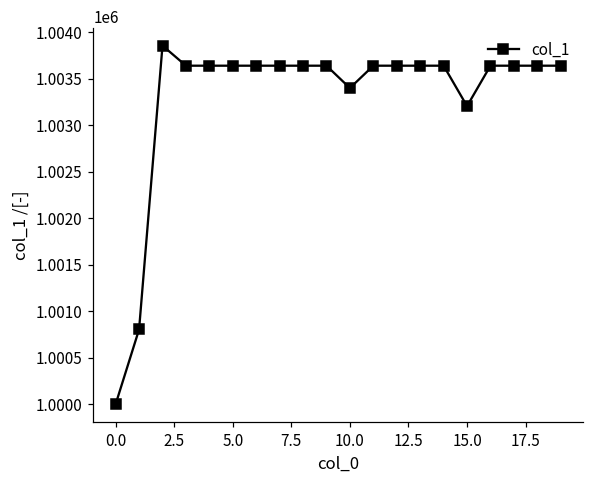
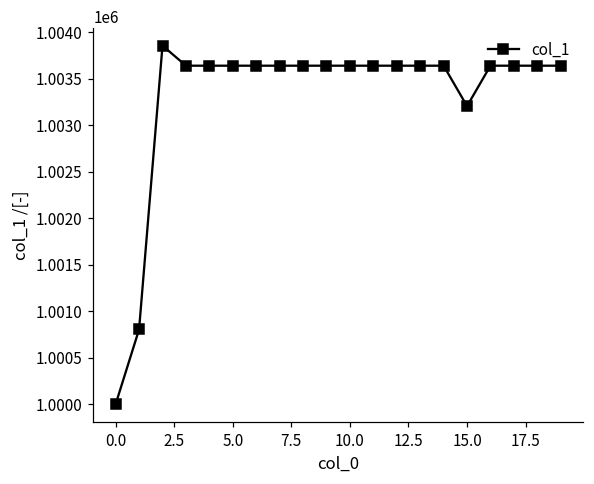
10.0: 1003400 -> 1003600
